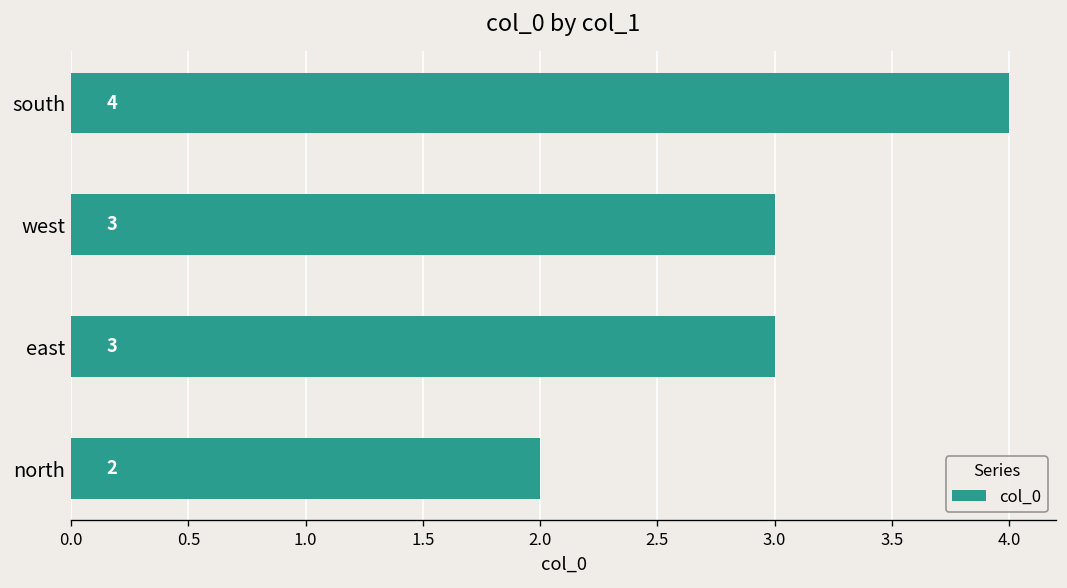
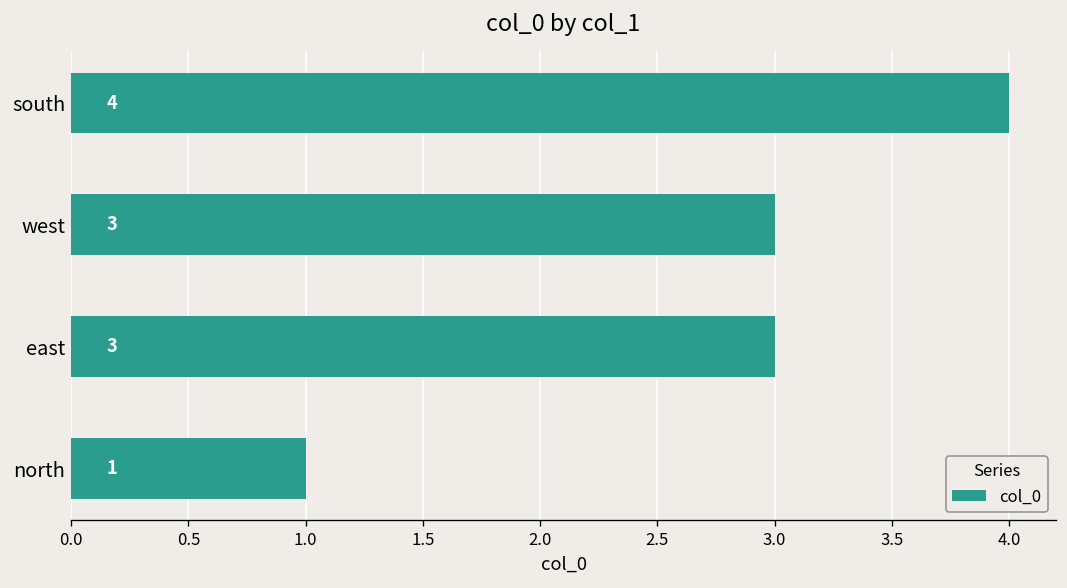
north: 2 -> 1
